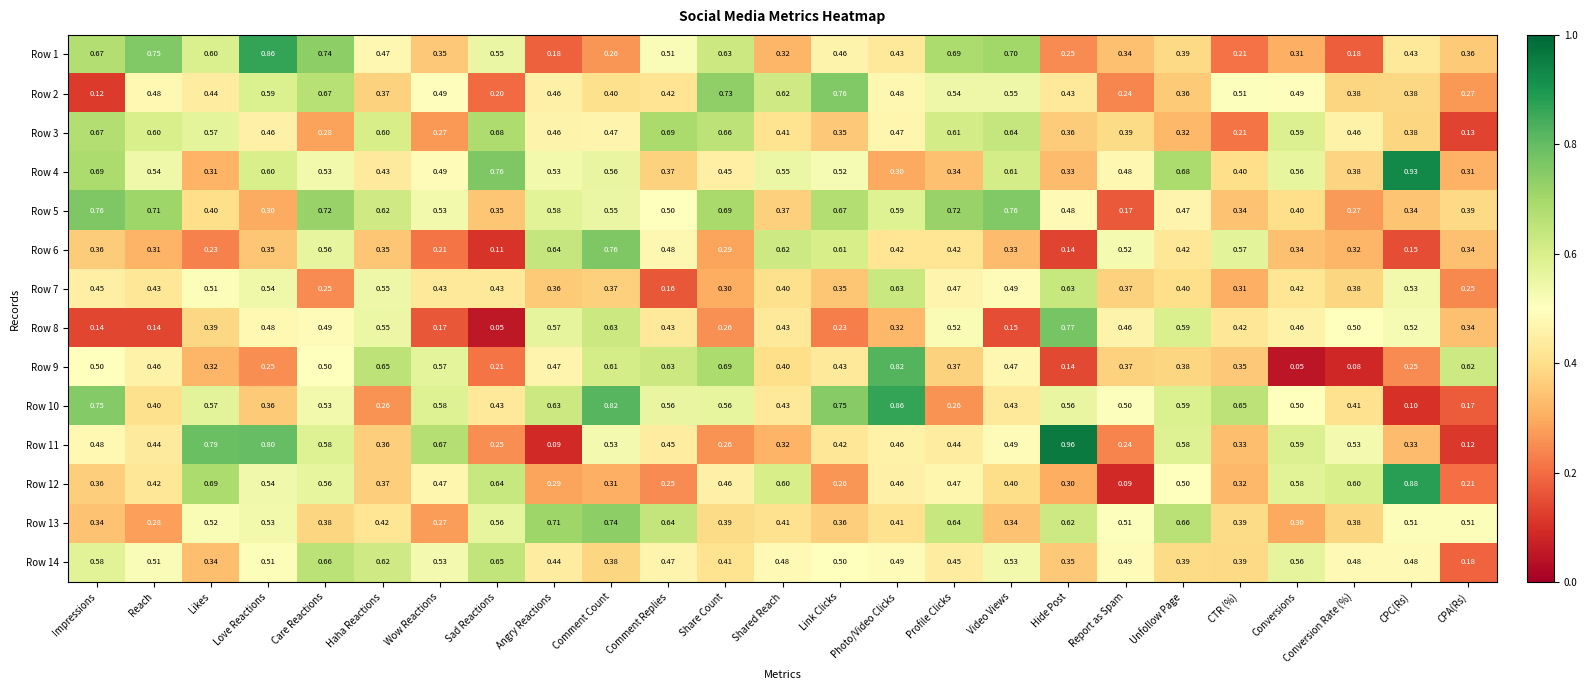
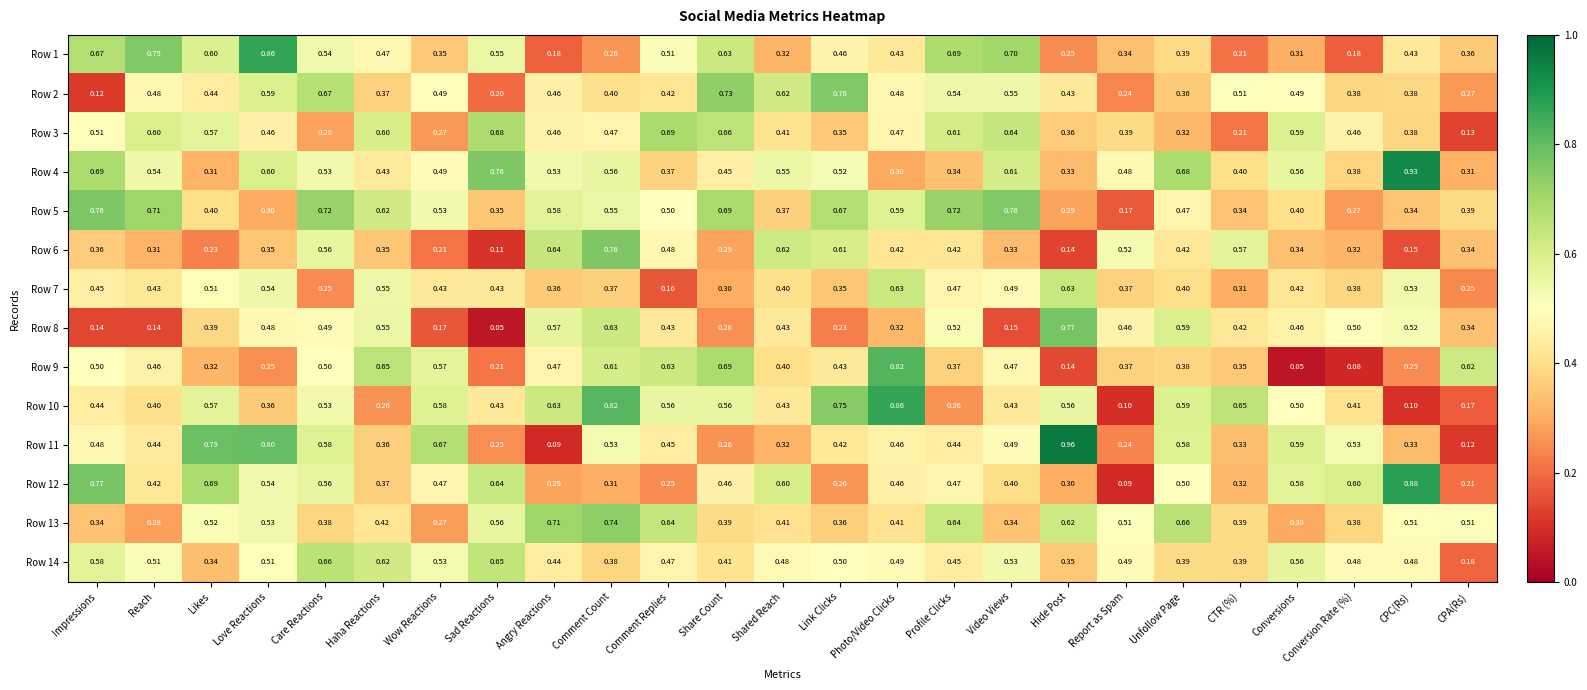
Row 1, Care Reactions: 0.74 -> 0.54
Row 3, Impressions: 0.67 -> 0.51
Row 5, Hide Post: 0.48 -> 0.29
Row 10, Impressions: 0.75 -> 0.44
Row 10, Report as Spam: 0.50 -> 0.10
Row 12, Impressions: 0.36 -> 0.77
